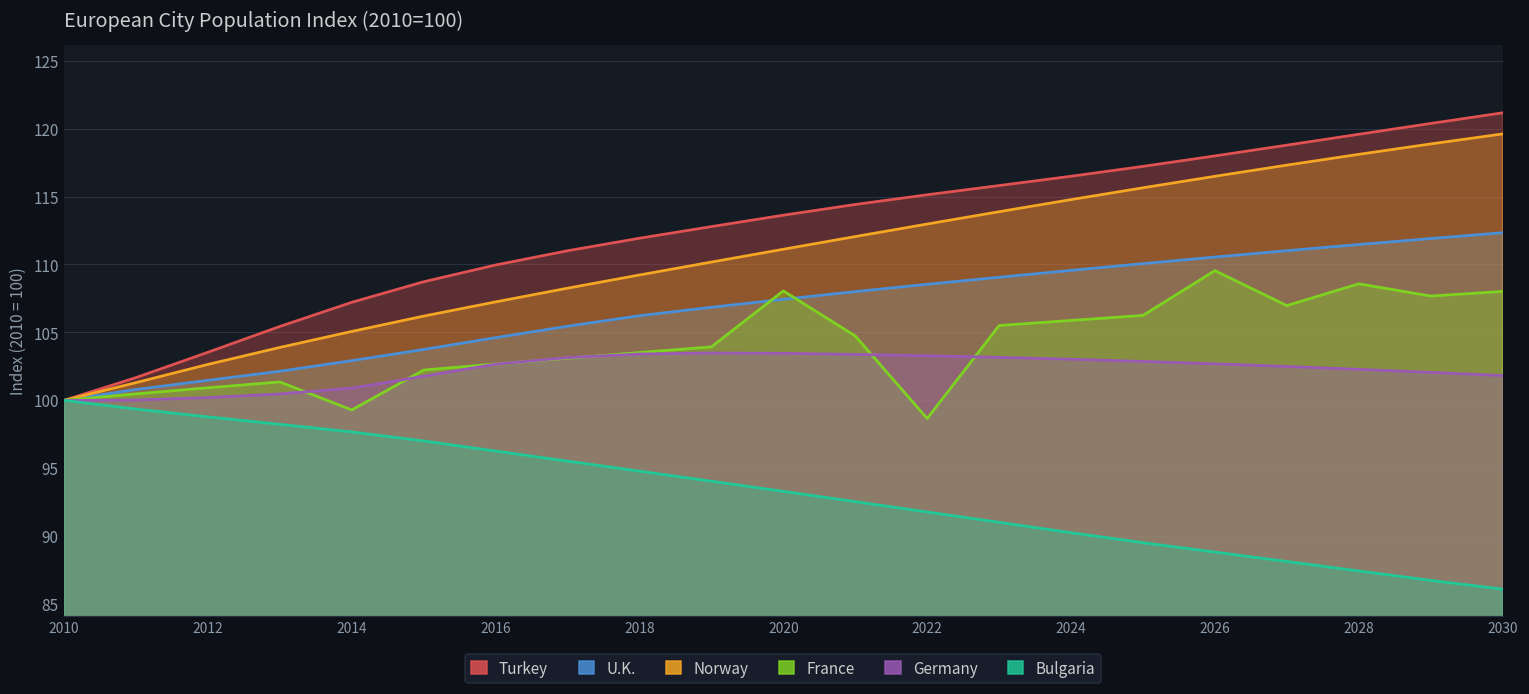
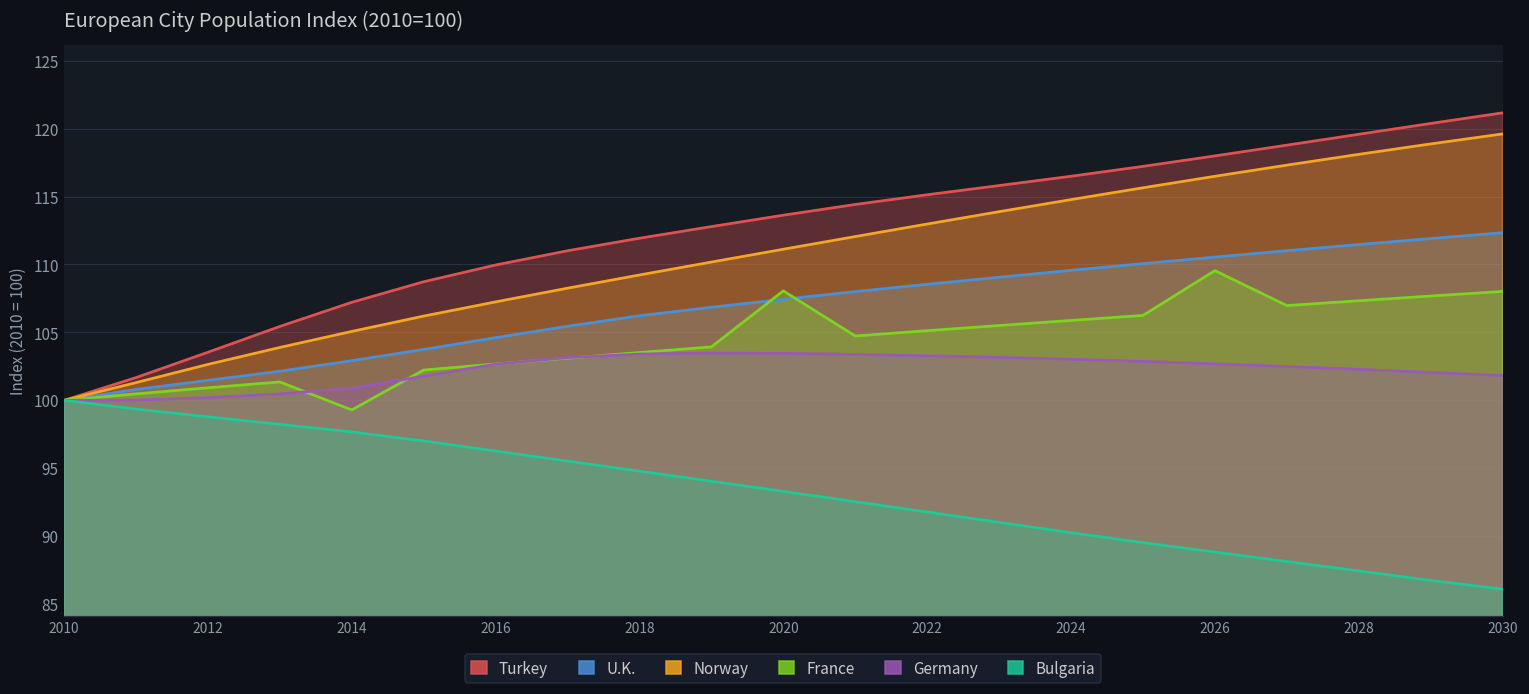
France, 2022: 98.7 -> 105.1
France, 2028: 108.6 -> 107.3
